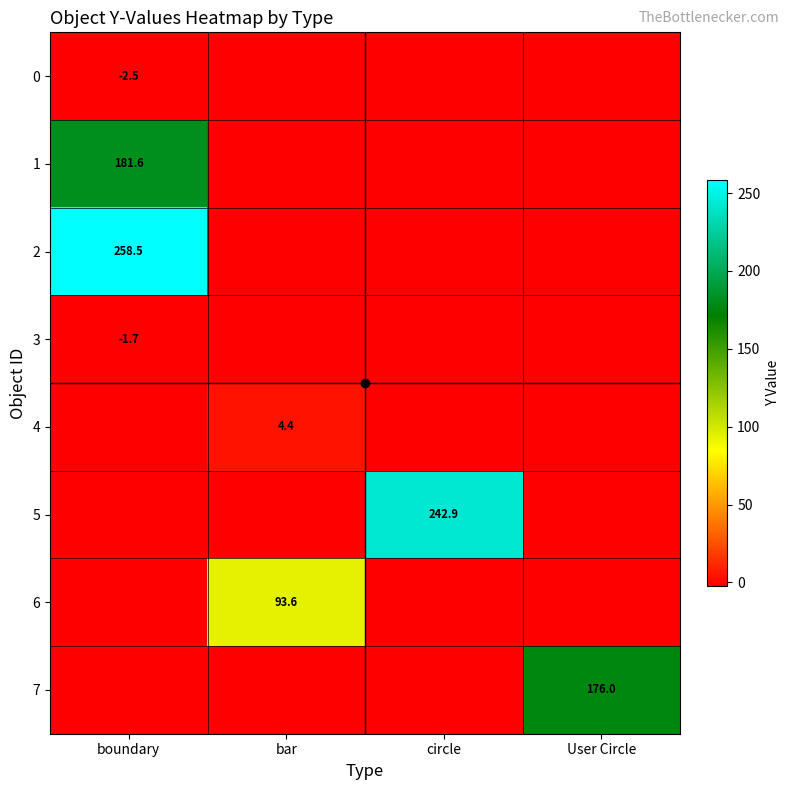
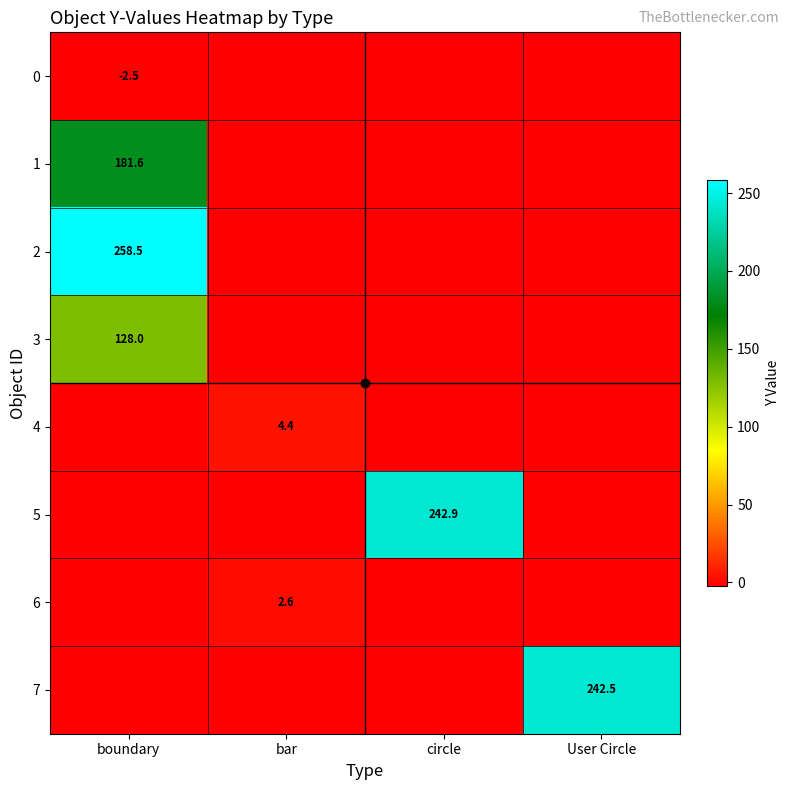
3, boundary: -1.7 -> 128.0
6, bar: 93.6 -> 2.6
7, User Circle: 176.0 -> 242.5
